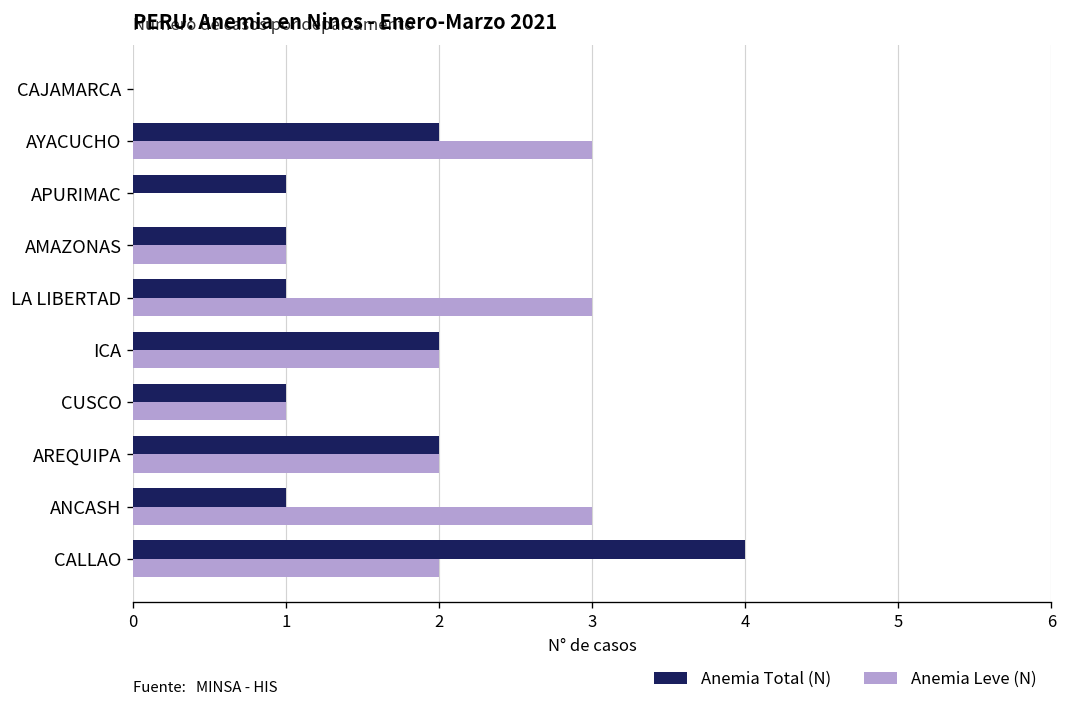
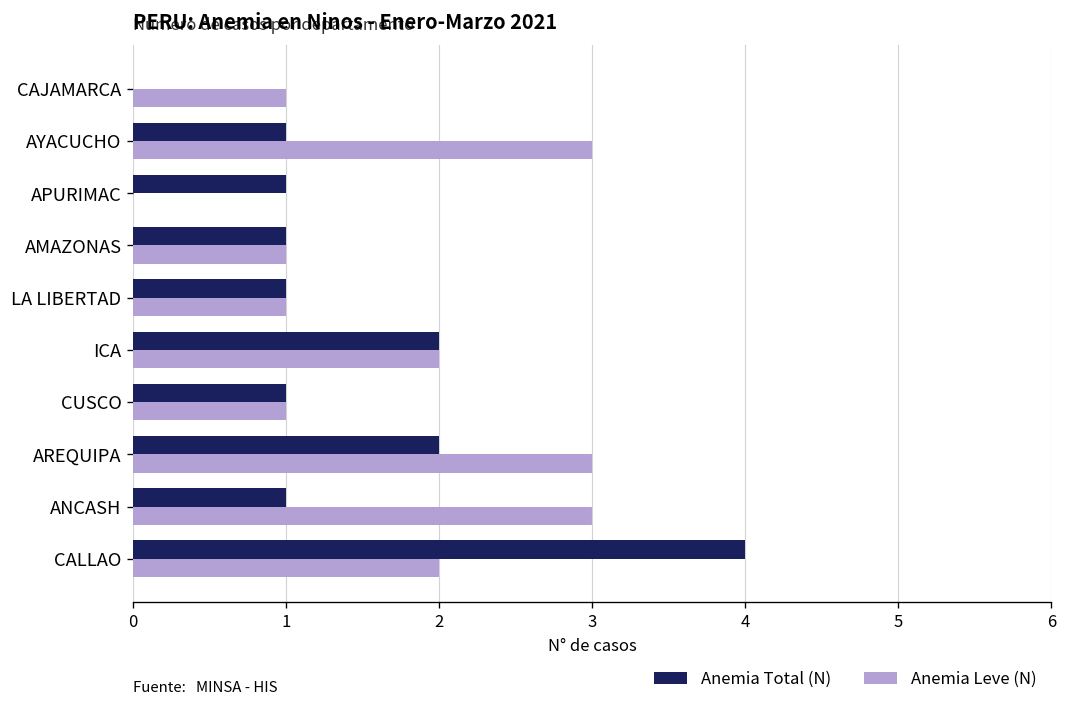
Anemia Leve (N), CAJAMARCA: 0 -> 1
Anemia Total (N), AYACUCHO: 2 -> 1
Anemia Leve (N), LA LIBERTAD: 3 -> 1
Anemia Leve (N), AREQUIPA: 2 -> 3
